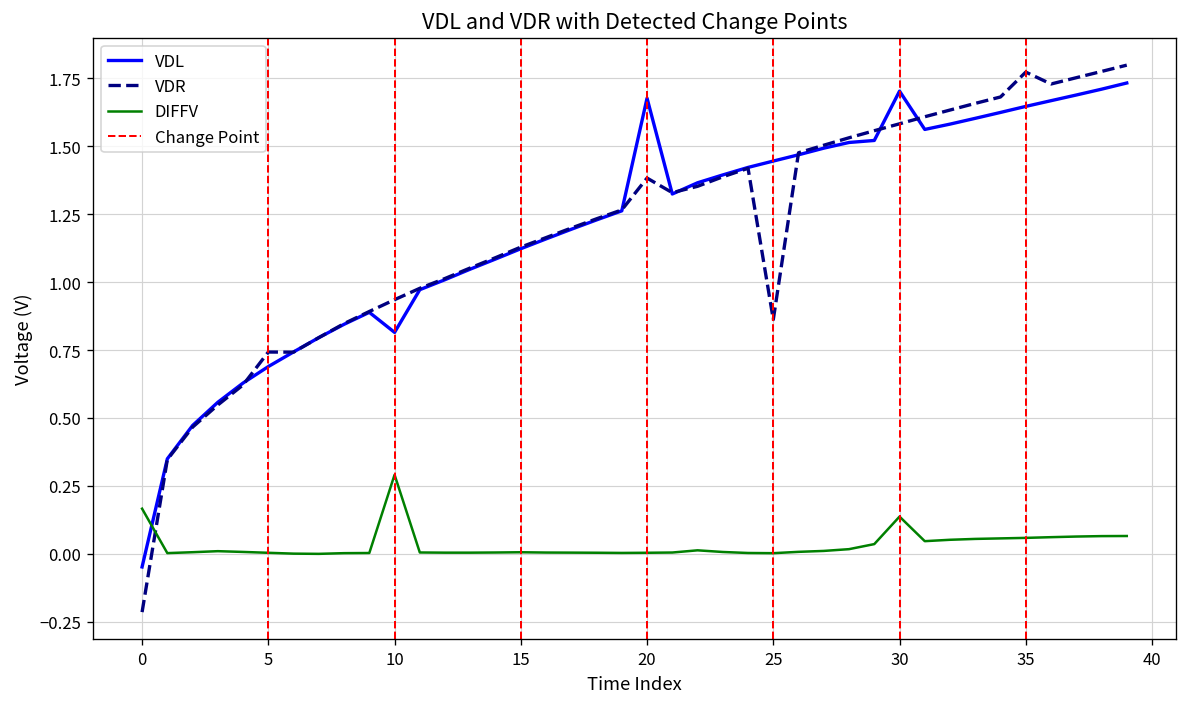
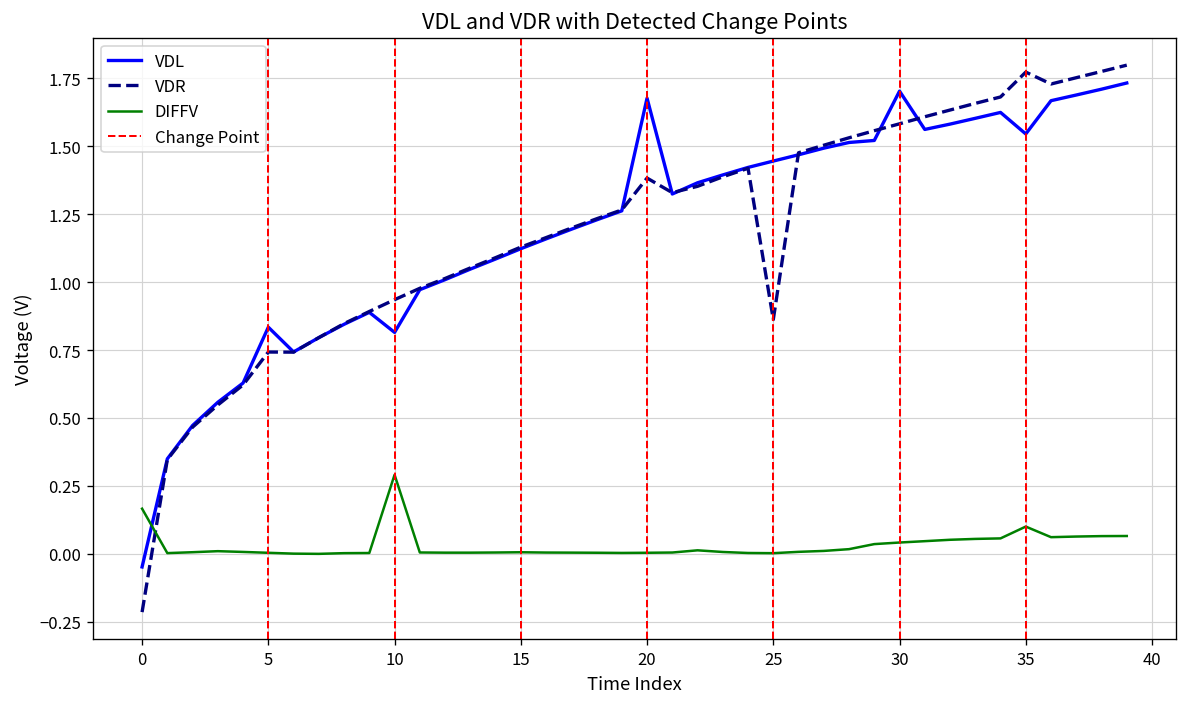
VDL, 5: 0.69 -> 0.83
DIFFV, 30: 0.14 -> 0.04
VDL, 35: 1.65 -> 1.55
DIFFV, 35: 0.06 -> 0.10
